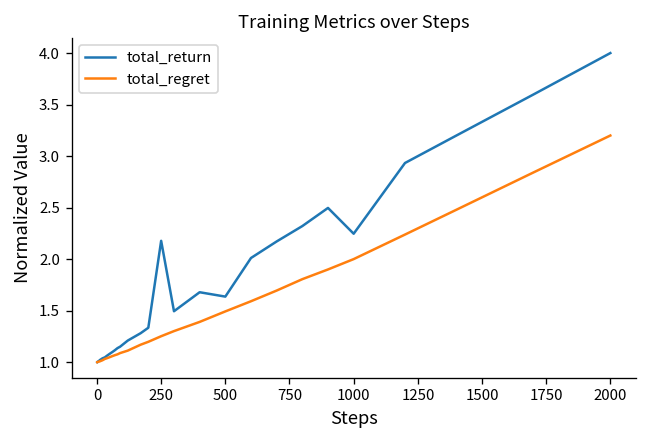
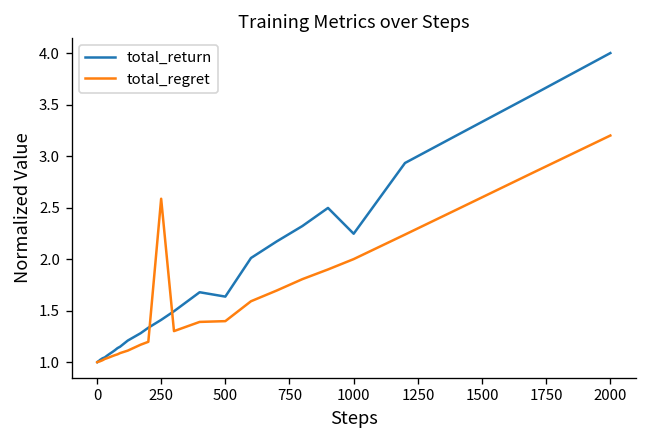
total_return, 250: 2.2 -> 1.4
total_regret, 250: 1.3 -> 2.6
total_regret, 500: 1.5 -> 1.4
